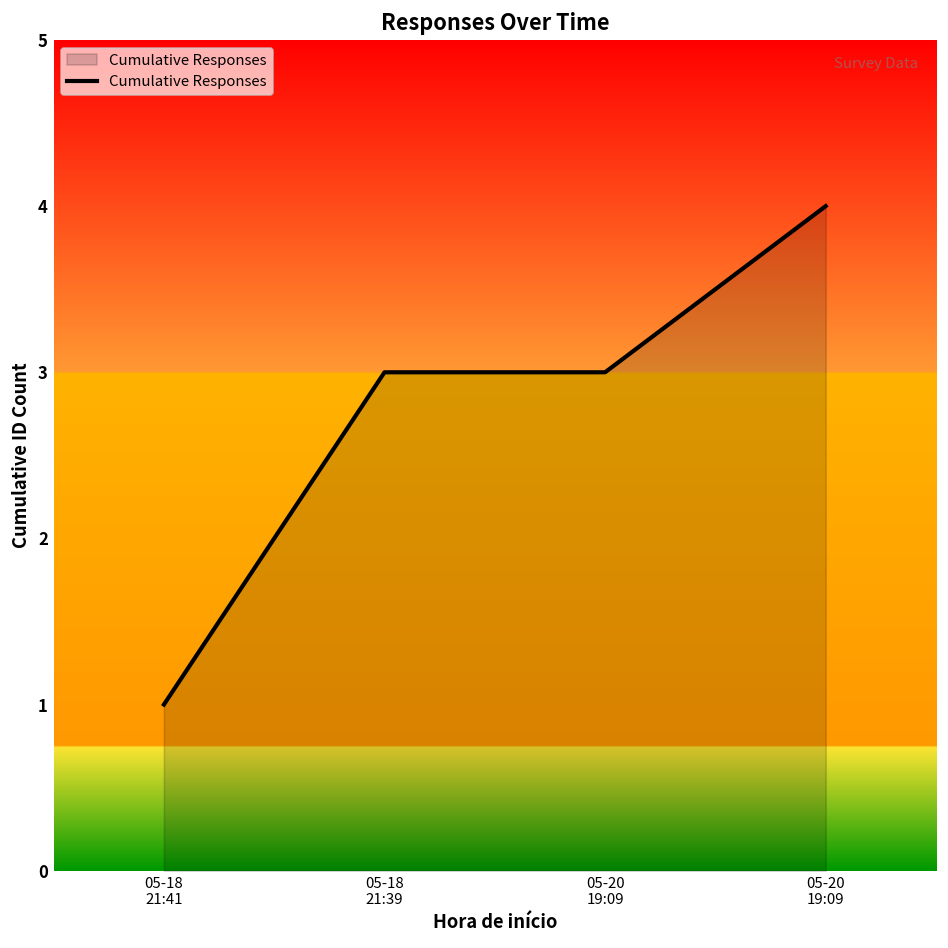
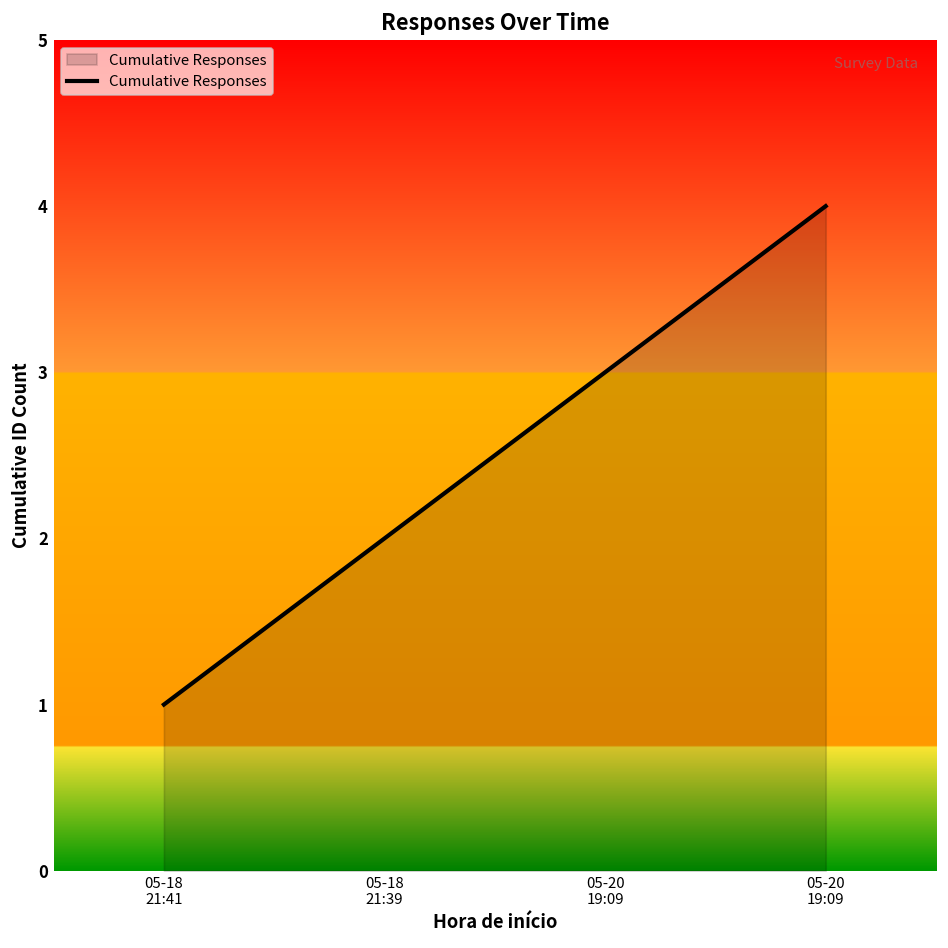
05-18 21:39: 3 -> 2
